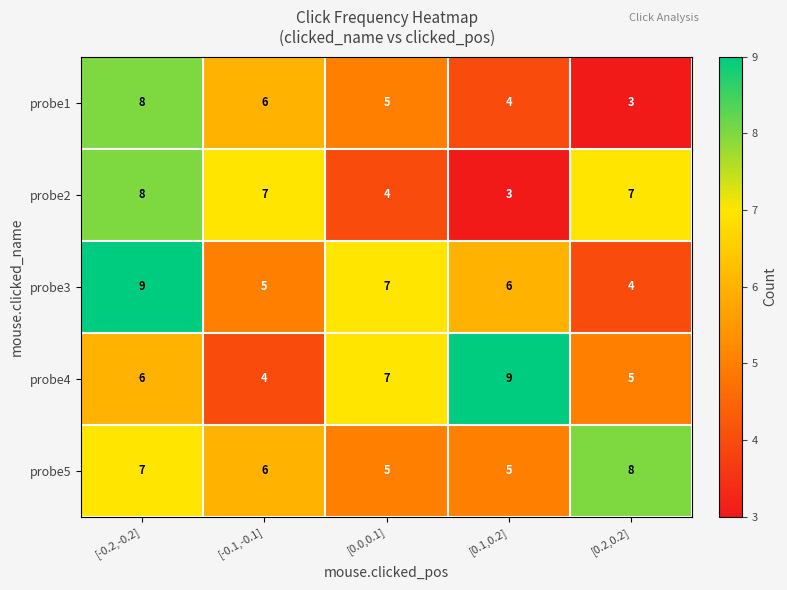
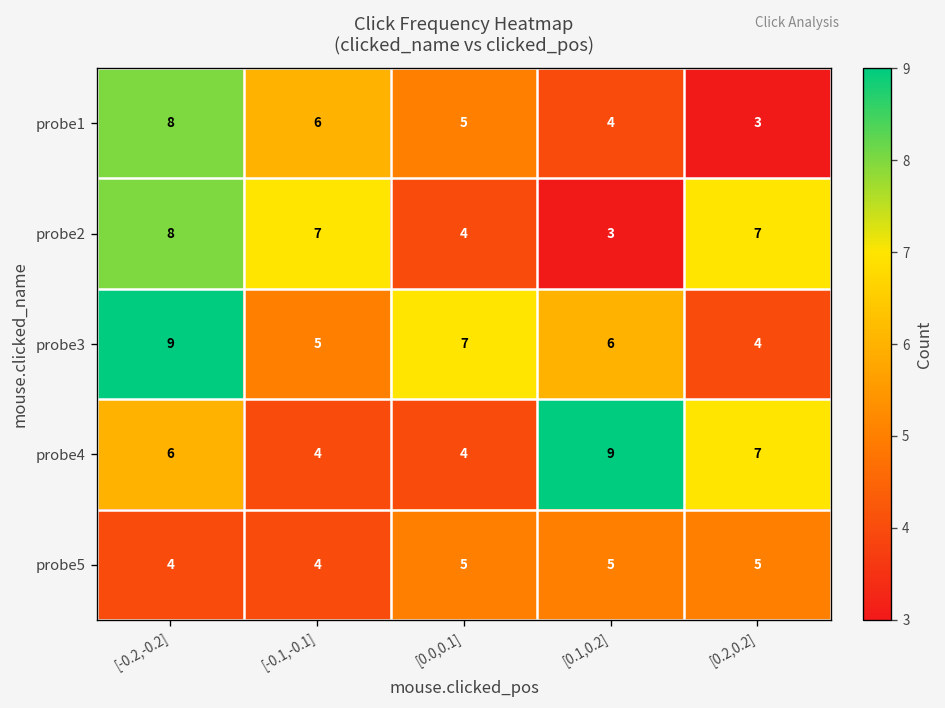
probe4, [0.0,0.1]: 7 -> 4
probe4, [0.2,0.2]: 5 -> 7
probe5, [-0.2,-0.2]: 7 -> 4
probe5, [-0.1,-0.1]: 6 -> 4
probe5, [0.2,0.2]: 8 -> 5
